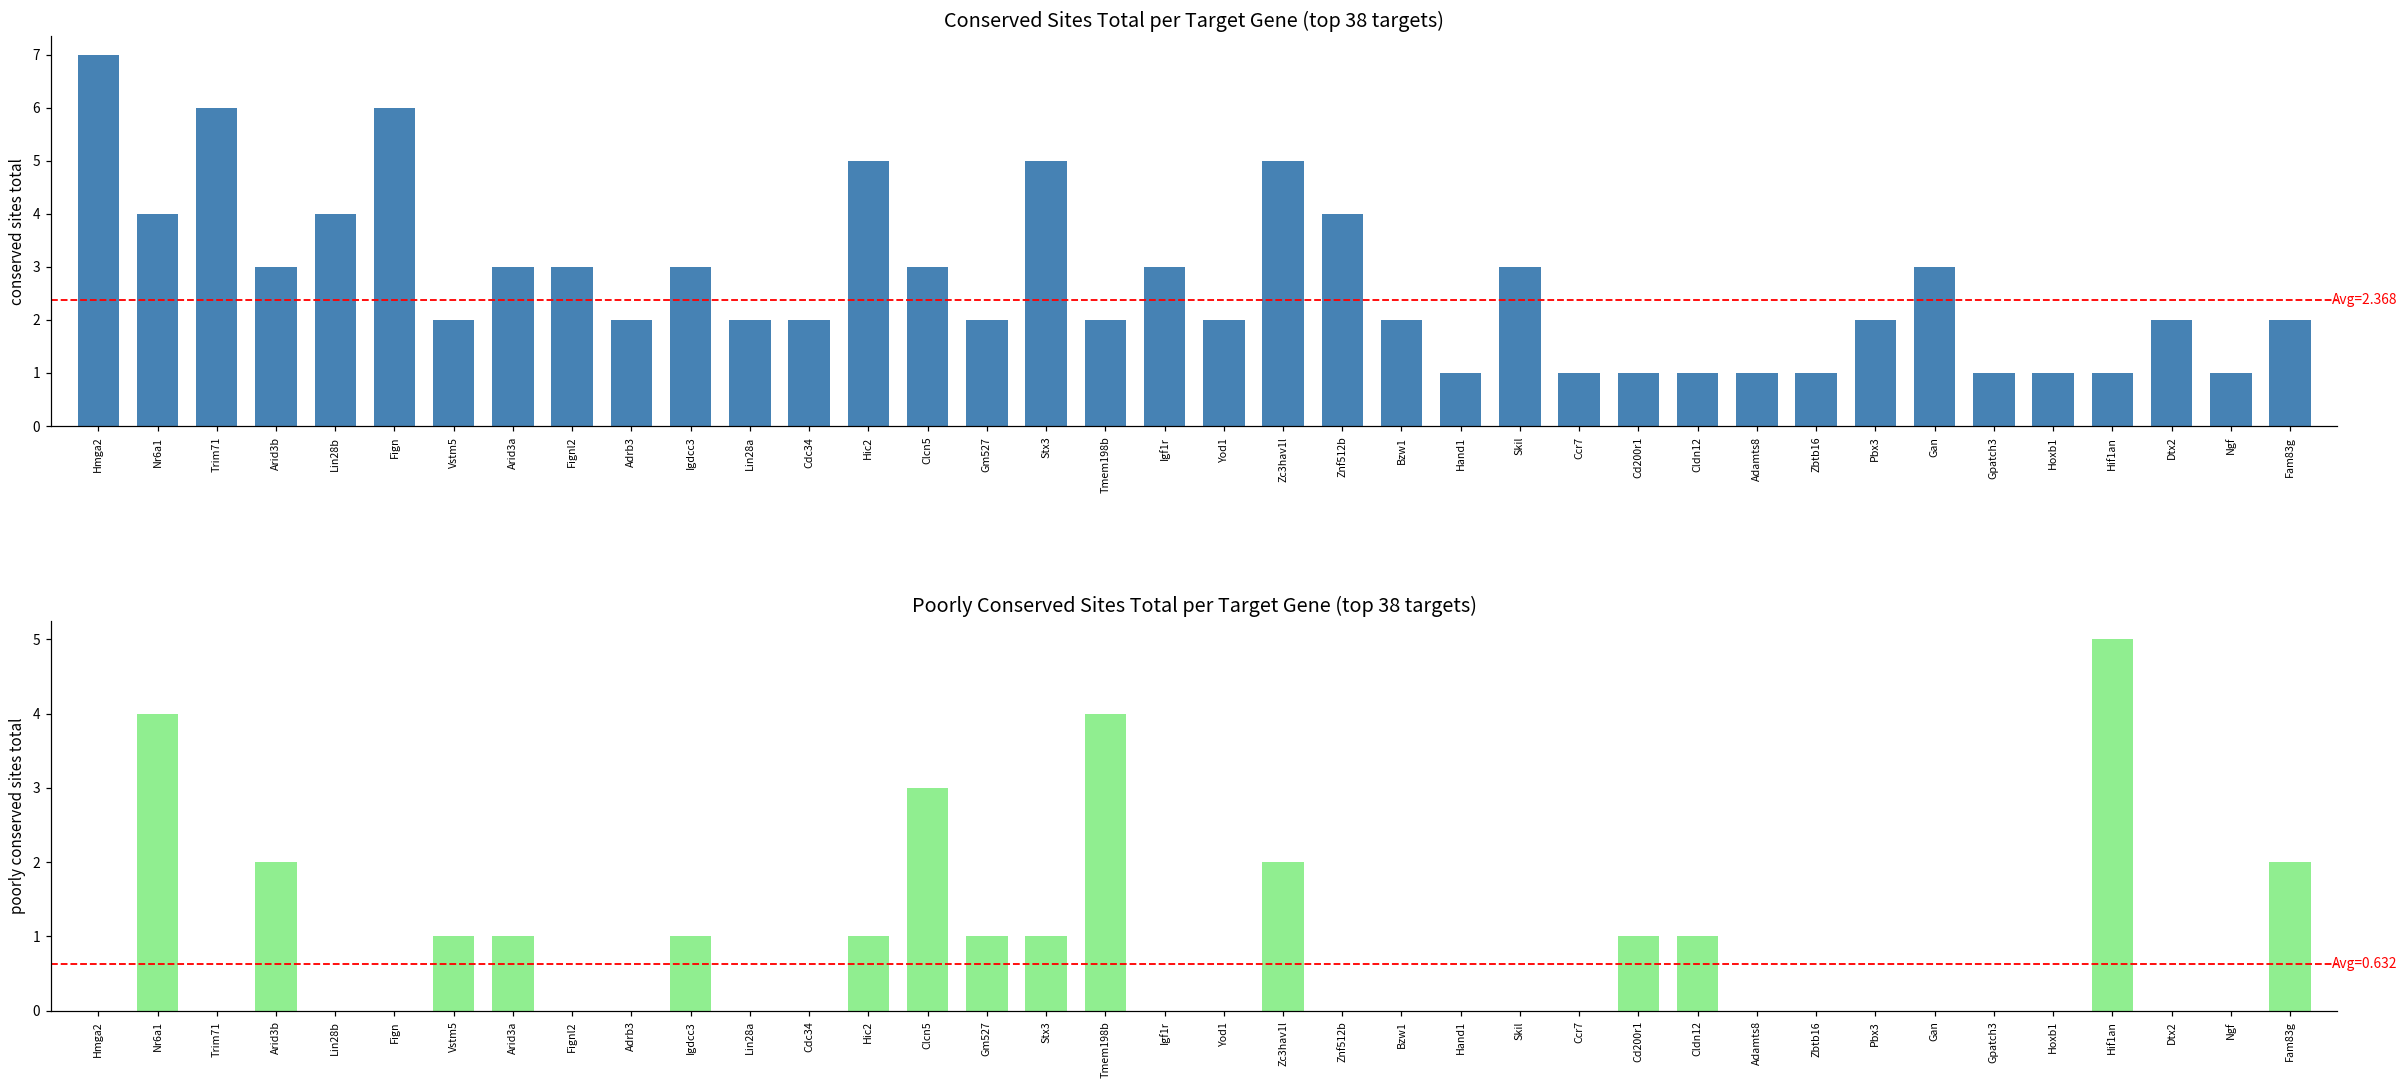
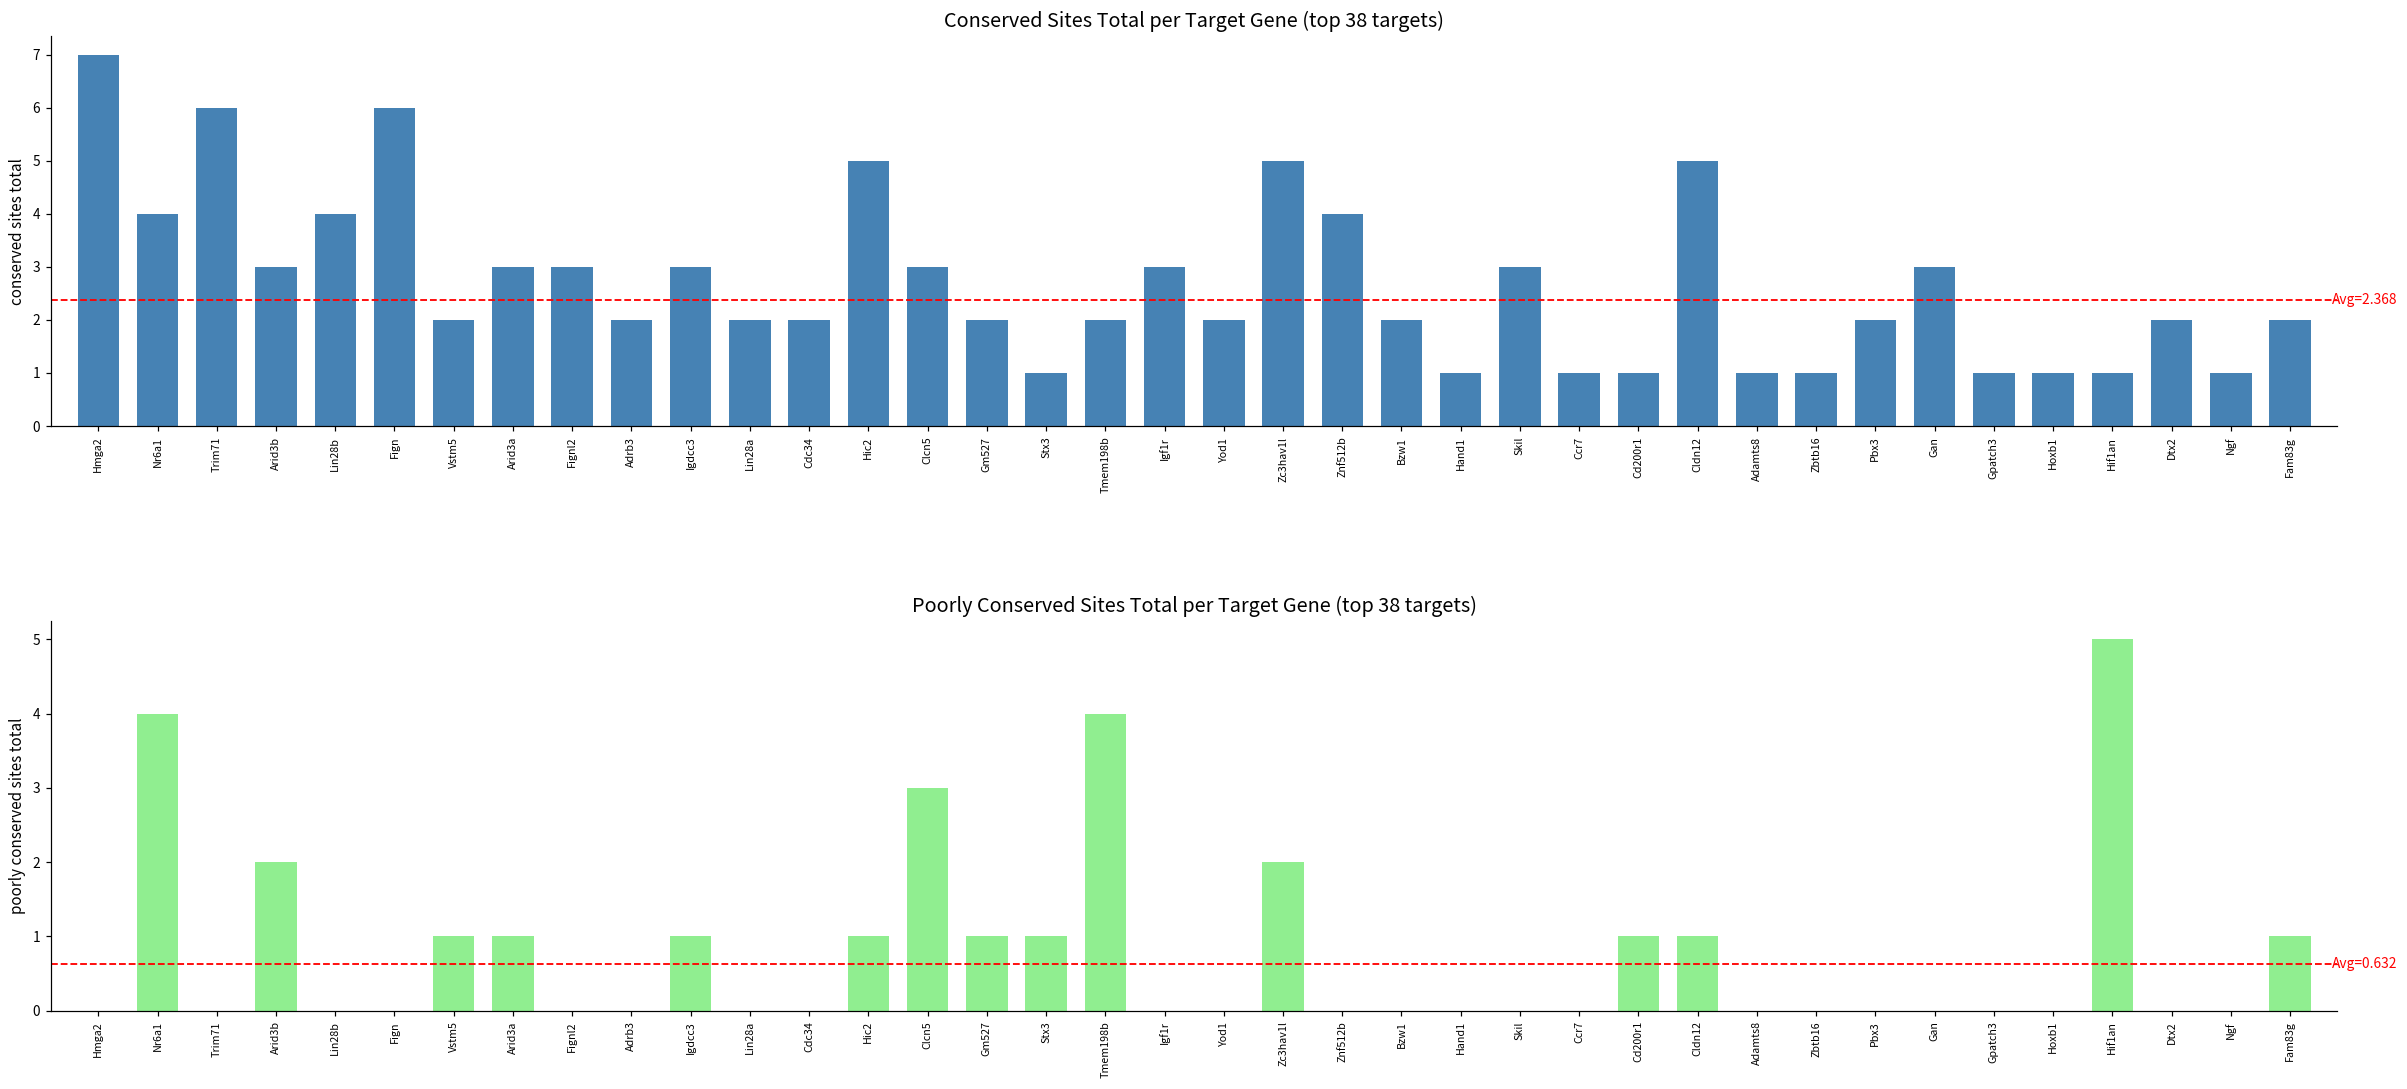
Conserved Sites Total per Target Gene (top 38 targets), Stx3: 5 -> 1
Conserved Sites Total per Target Gene (top 38 targets), Cldn12: 1 -> 5
Poorly Conserved Sites Total per Target Gene (top 38 targets), Fam83g: 2 -> 1
